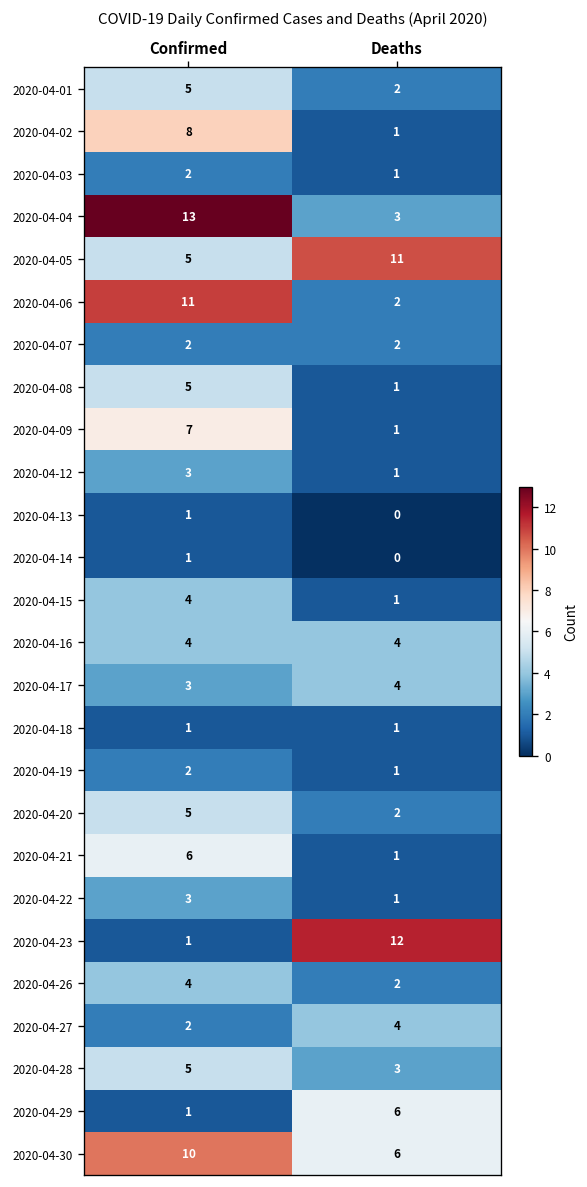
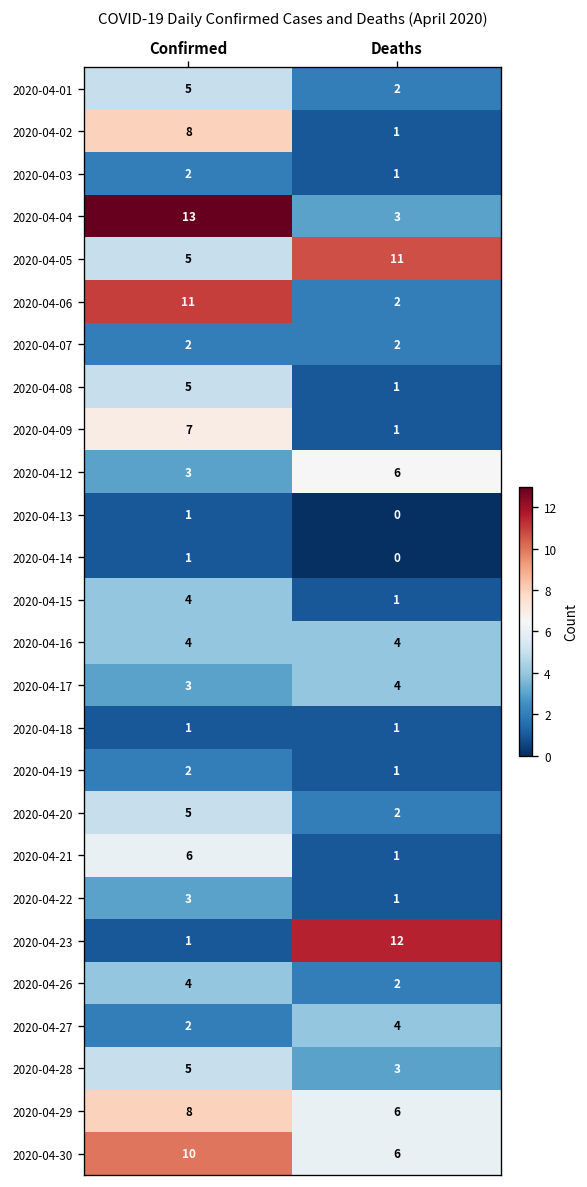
2020-04-12, Deaths: 1 -> 6
2020-04-29, Confirmed: 1 -> 8
